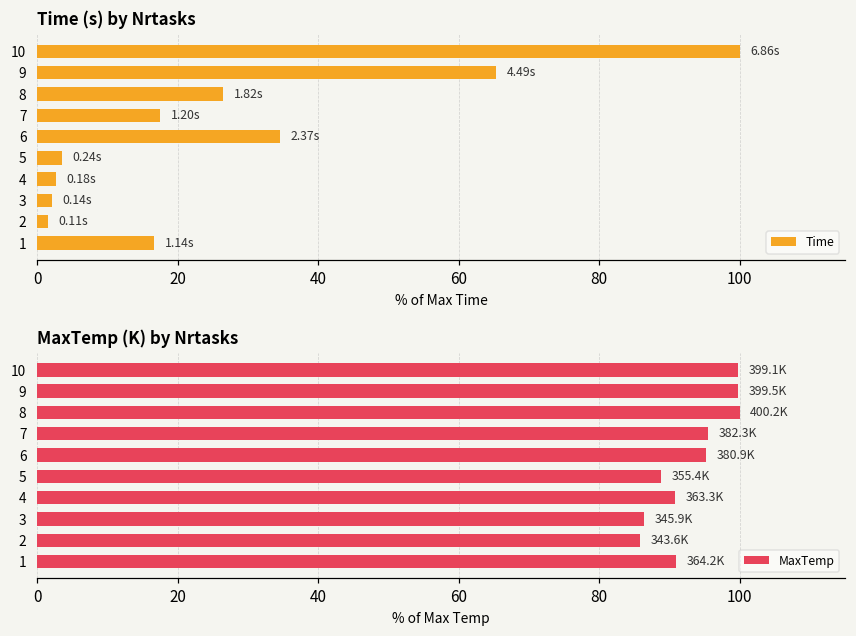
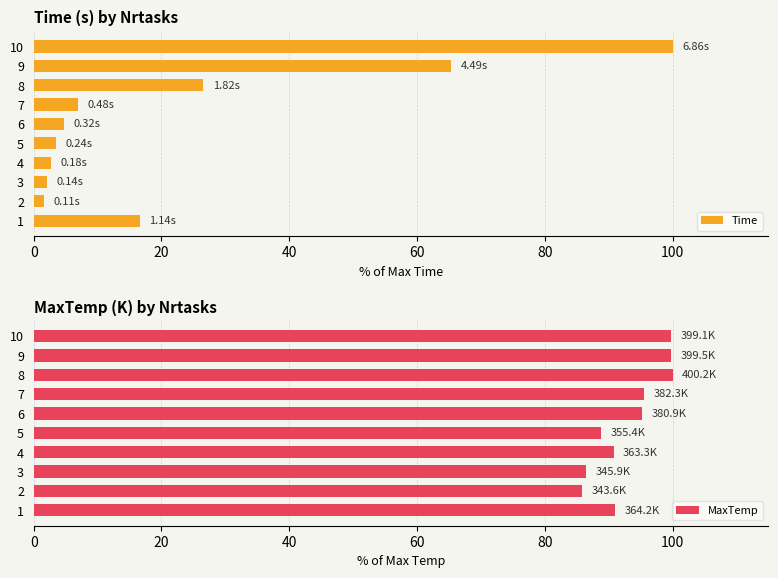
Time (s) by Nrtasks, 7: 1.20s -> 0.48s
Time (s) by Nrtasks, 6: 2.37s -> 0.32s
